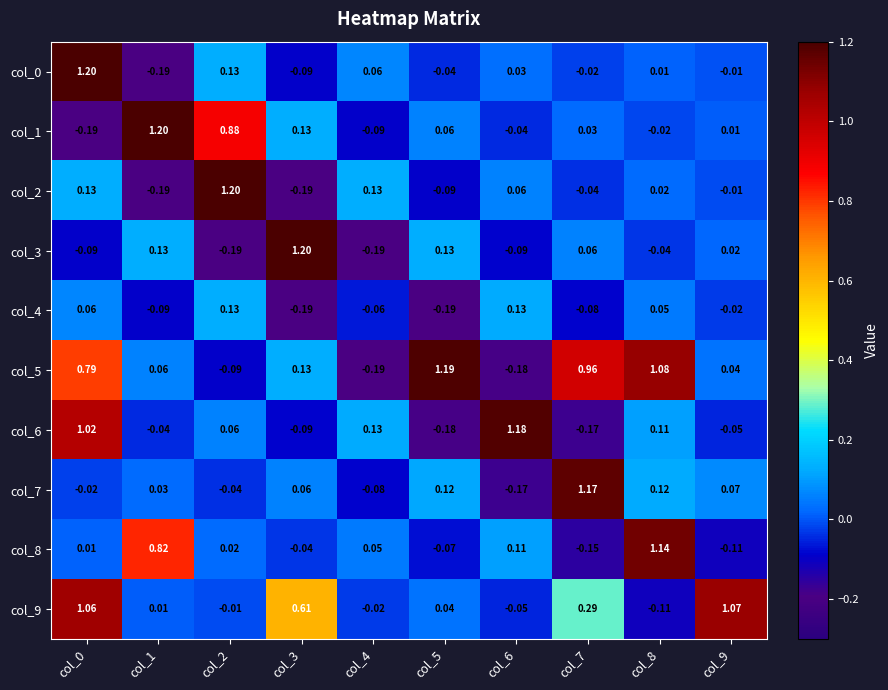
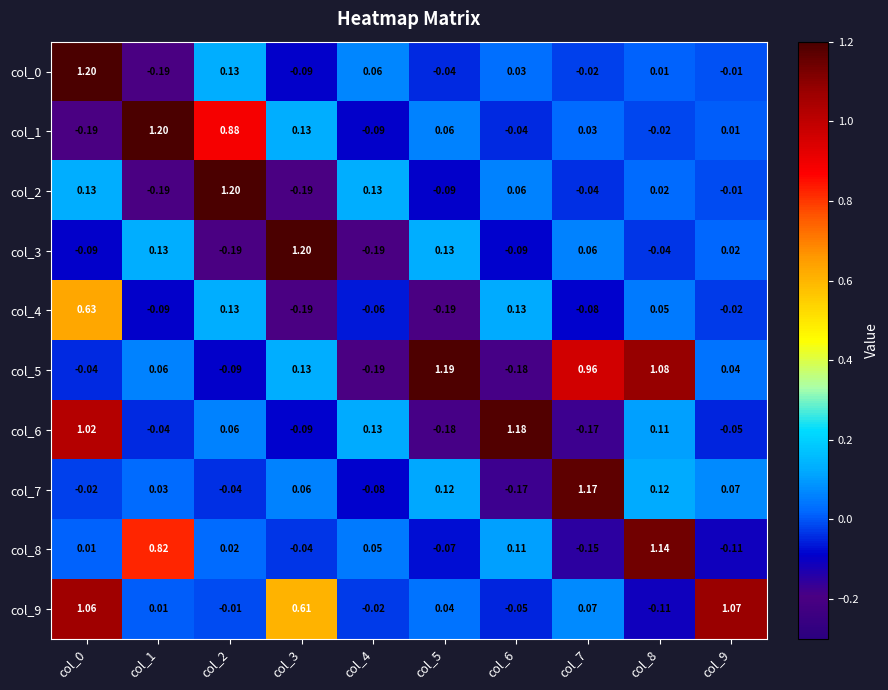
col_4, col_0: 0.06 -> 0.63
col_5, col_0: 0.79 -> -0.04
col_9, col_7: 0.29 -> 0.07
